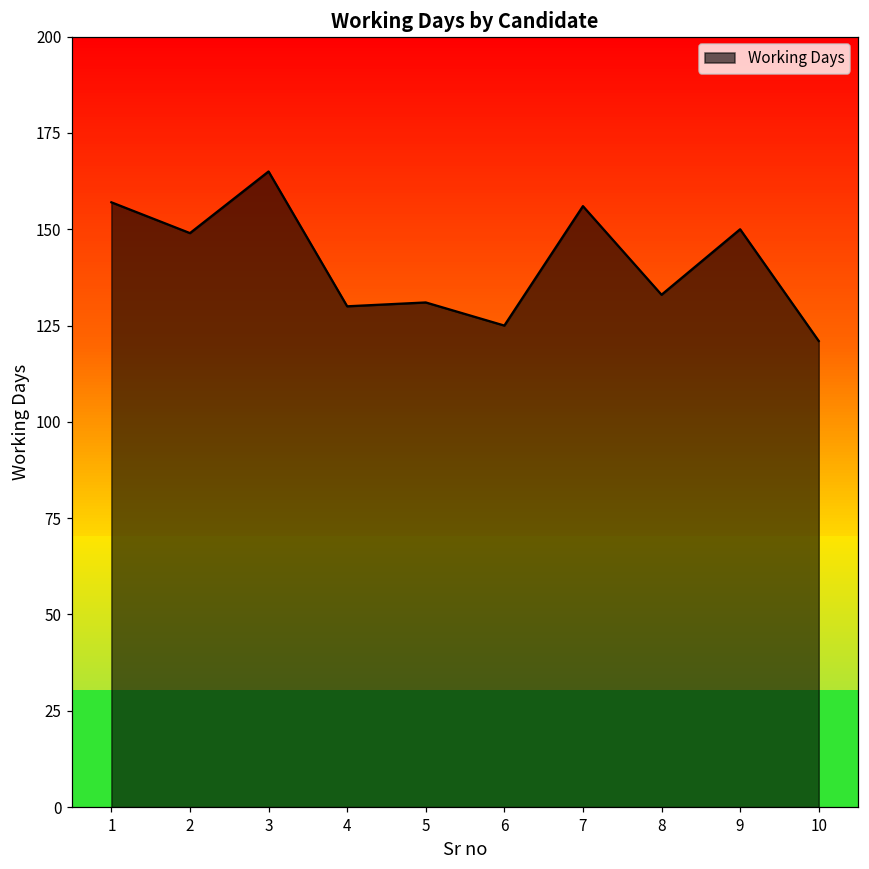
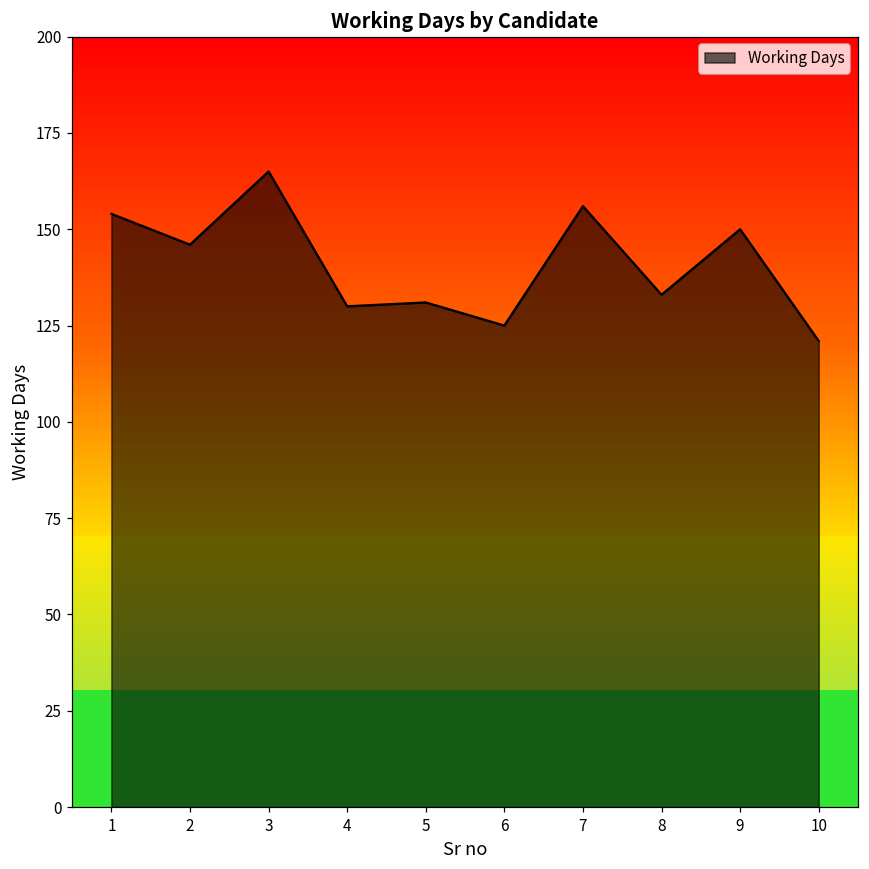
1: 157 -> 154
2: 149 -> 146
